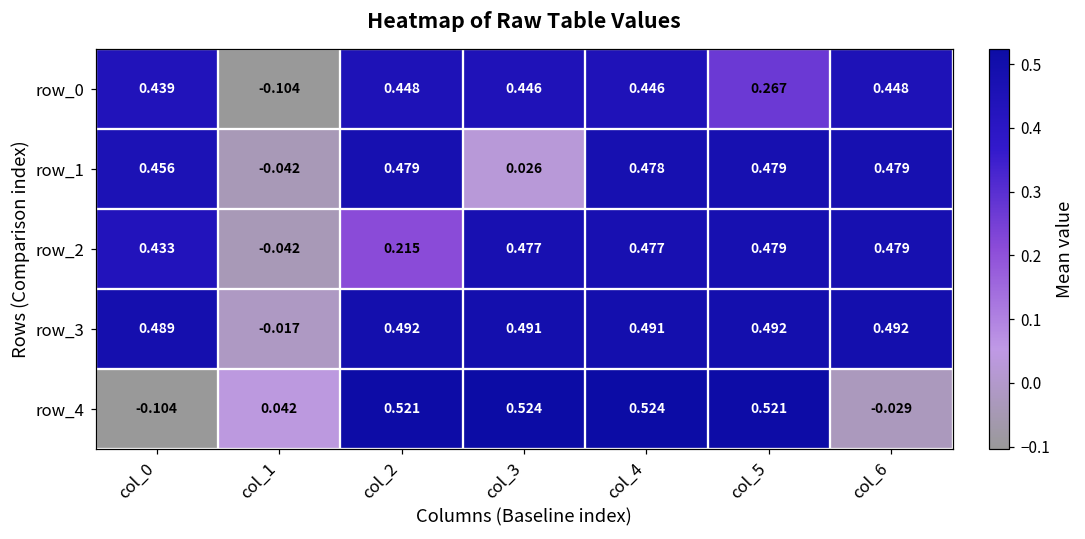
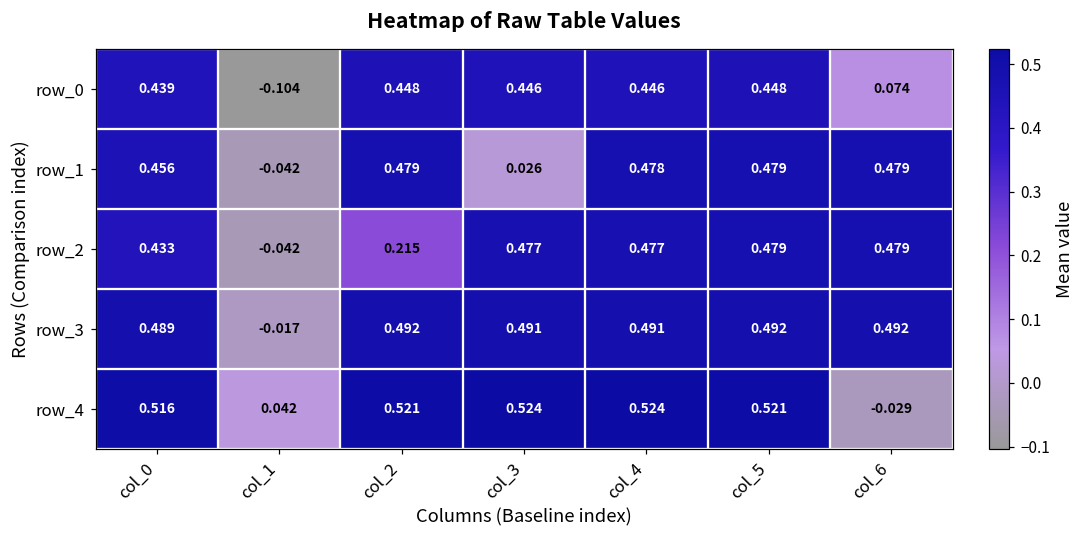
row_0, col_5: 0.267 -> 0.448
row_0, col_6: 0.448 -> 0.074
row_4, col_0: -0.104 -> 0.516
